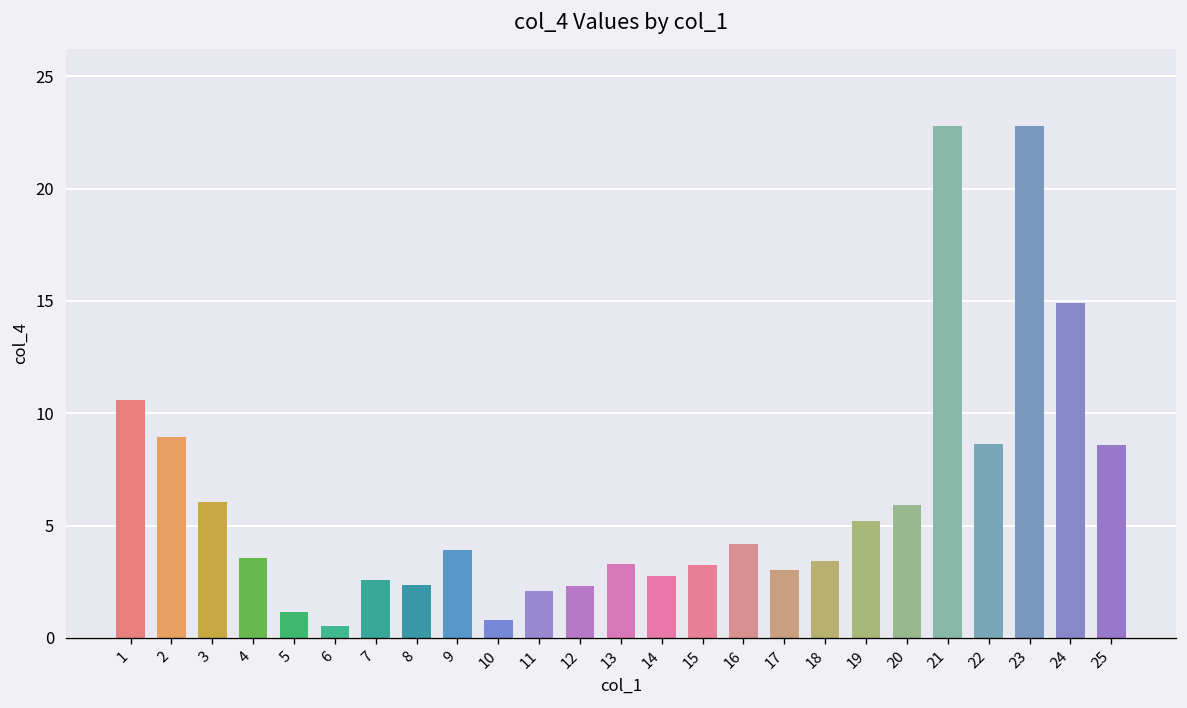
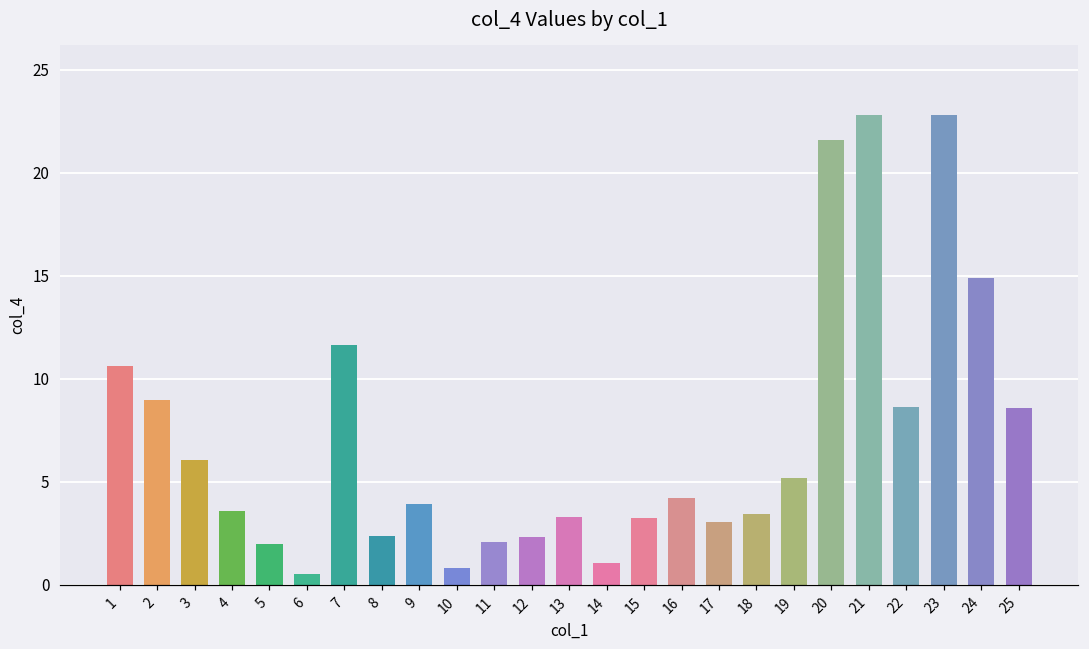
5: 1.1 -> 2.0
7: 2.6 -> 11.7
14: 2.7 -> 1.1
20: 5.9 -> 21.6
